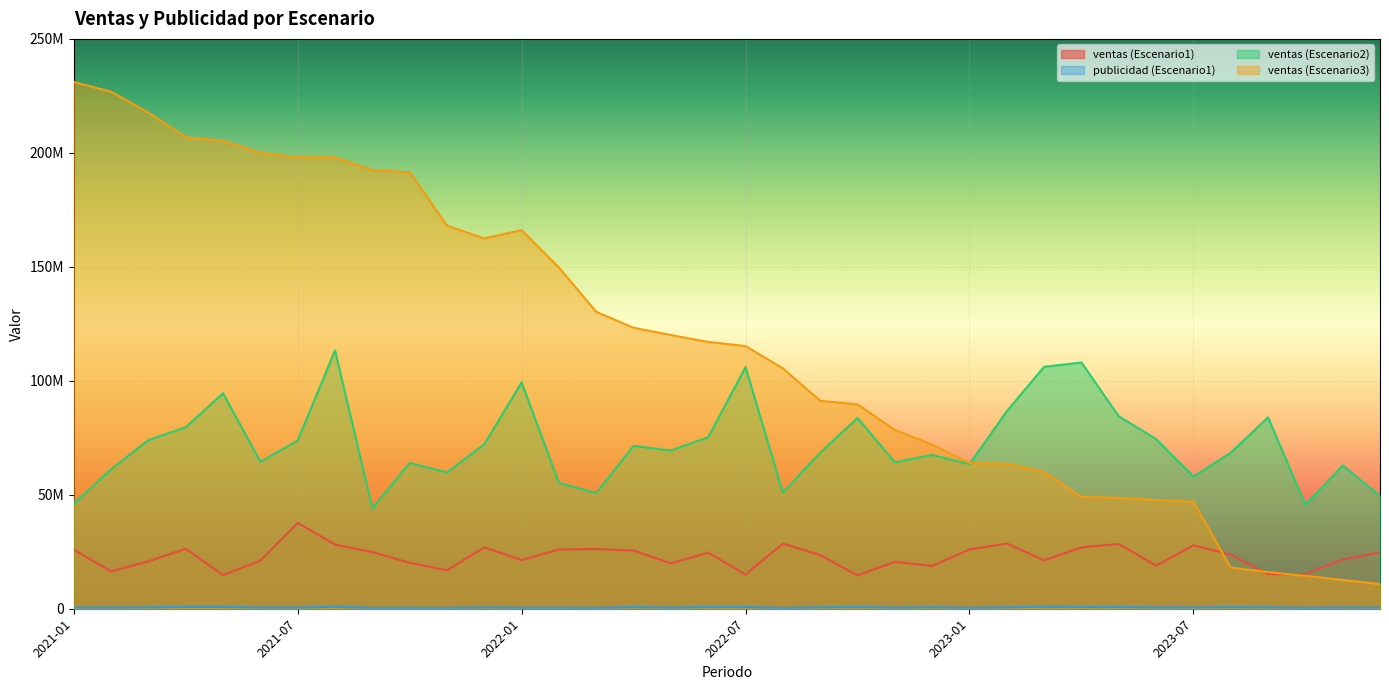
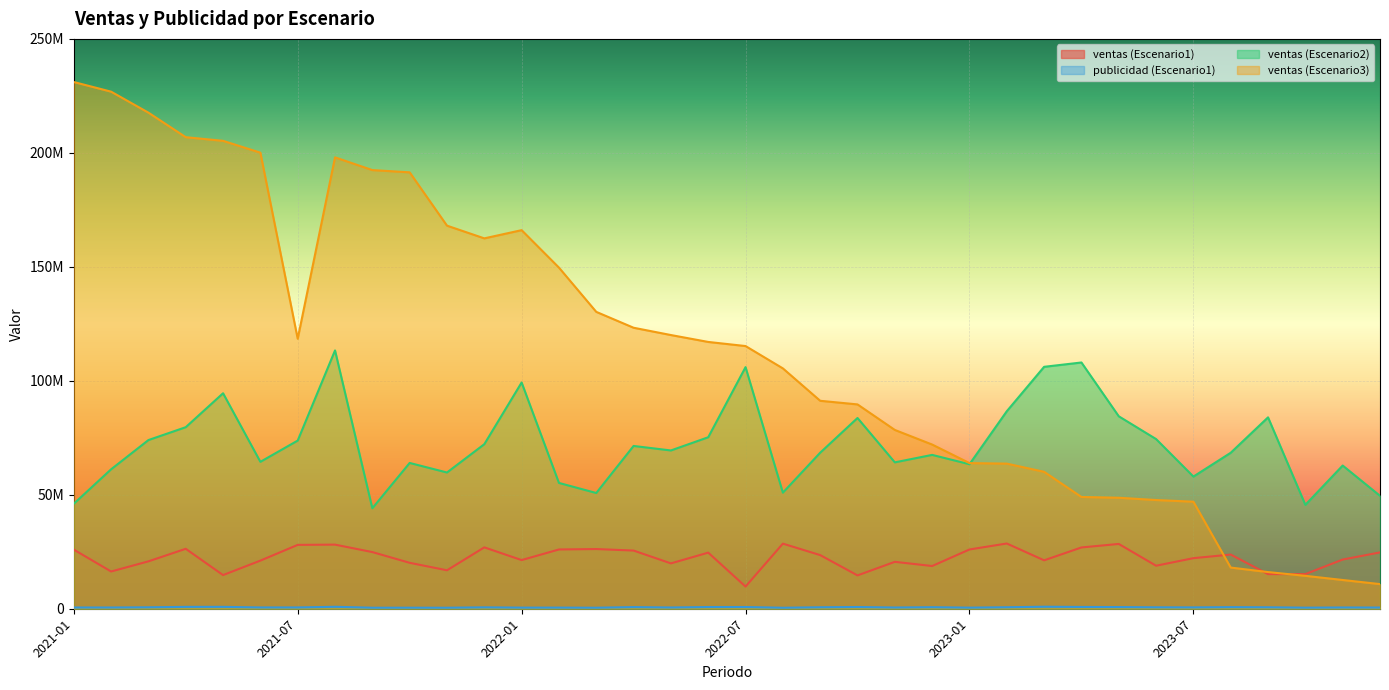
ventas (Escenario1), 2021-07: 38000000 -> 28000000
ventas (Escenario3), 2021-07: 198000000 -> 118000000
ventas (Escenario1), 2022-07: 15000000 -> 10000000
ventas (Escenario1), 2023-07: 28000000 -> 22000000
